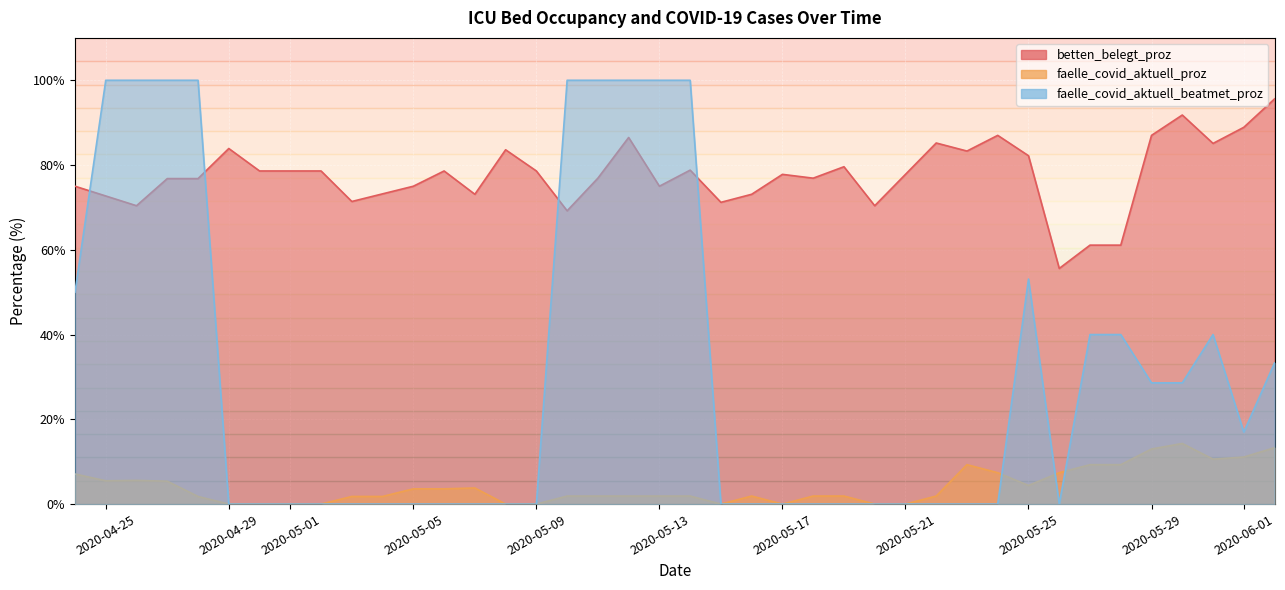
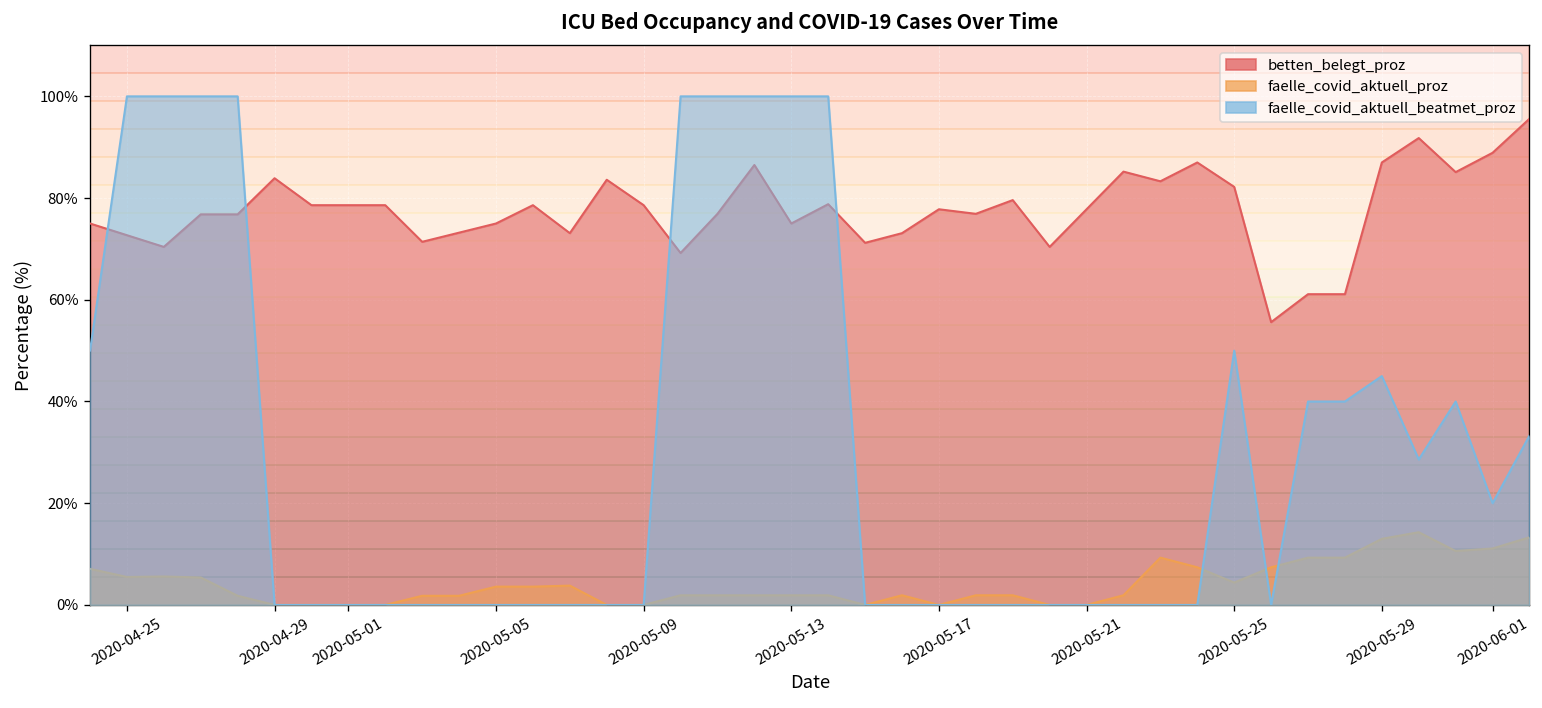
faelle_covid_aktuell_beatmet_proz, 2020-05-25: 53% -> 50%
faelle_covid_aktuell_beatmet_proz, 2020-05-29: 29% -> 45%
faelle_covid_aktuell_beatmet_proz, 2020-06-01: 17% -> 20%
